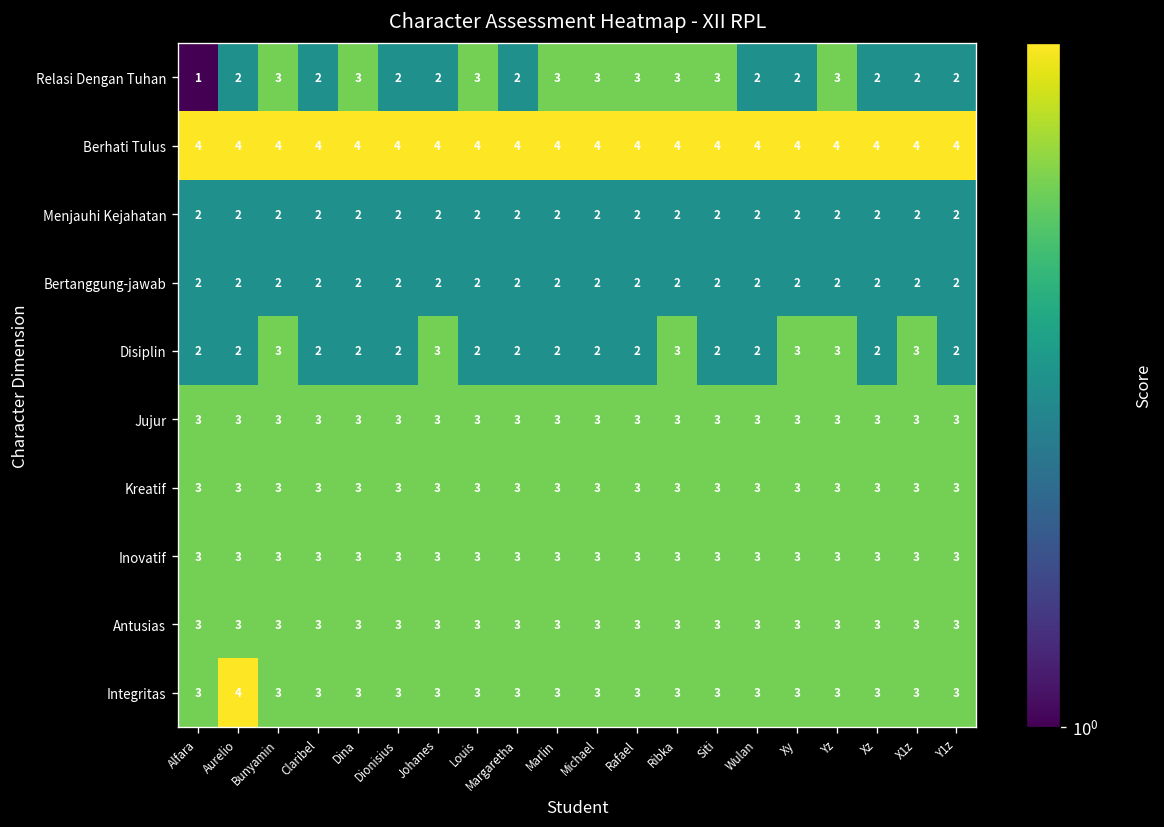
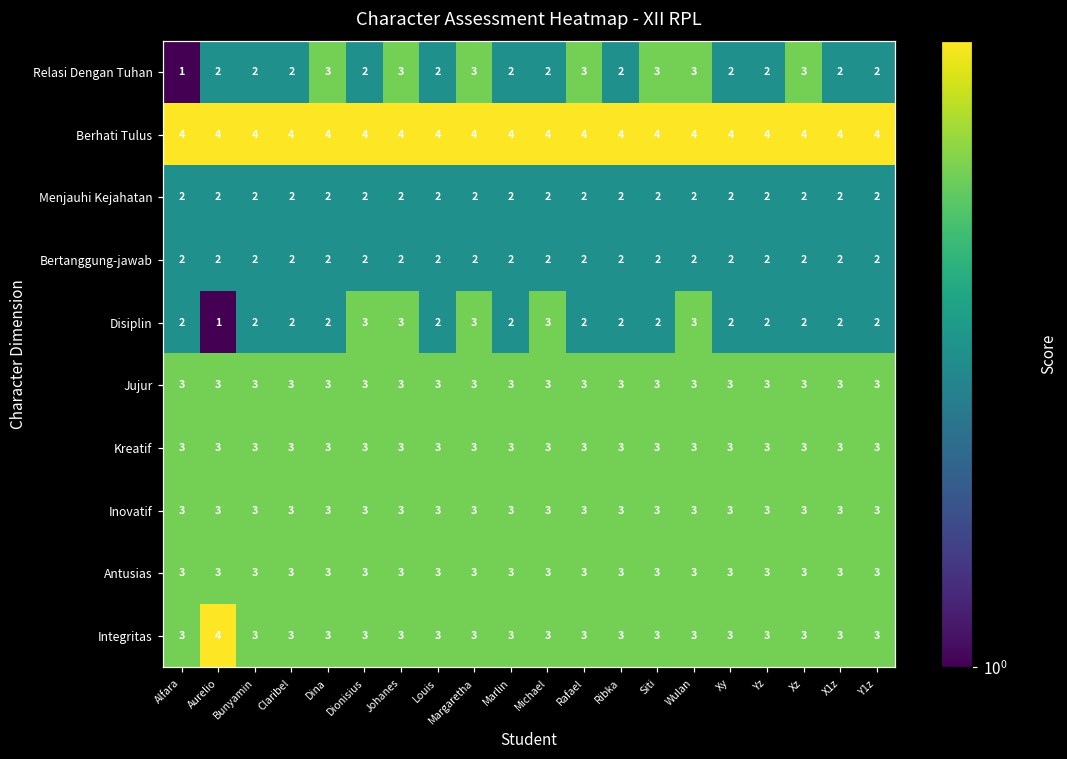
Relasi Dengan Tuhan, Bunyamin: 3 -> 2
Relasi Dengan Tuhan, Johanes: 2 -> 3
Relasi Dengan Tuhan, Louis: 3 -> 2
Relasi Dengan Tuhan, Margaretha: 2 -> 3
Relasi Dengan Tuhan, Marlin: 3 -> 2
Relasi Dengan Tuhan, Michael: 3 -> 2
Relasi Dengan Tuhan, Ribka: 3 -> 2
Relasi Dengan Tuhan, Wulan: 2 -> 3
Relasi Dengan Tuhan, Yz: 3 -> 2
Relasi Dengan Tuhan, Xz: 2 -> 3
Disiplin, Aurelio: 2 -> 1
Disiplin, Bunyamin: 3 -> 2
Disiplin, Dionisius: 2 -> 3
Disiplin, Margaretha: 2 -> 3
Disiplin, Michael: 2 -> 3
Disiplin, Ribka: 3 -> 2
Disiplin, Wulan: 2 -> 3
Disiplin, Xy: 3 -> 2
Disiplin, Yz: 3 -> 2
Disiplin, X1z: 3 -> 2
